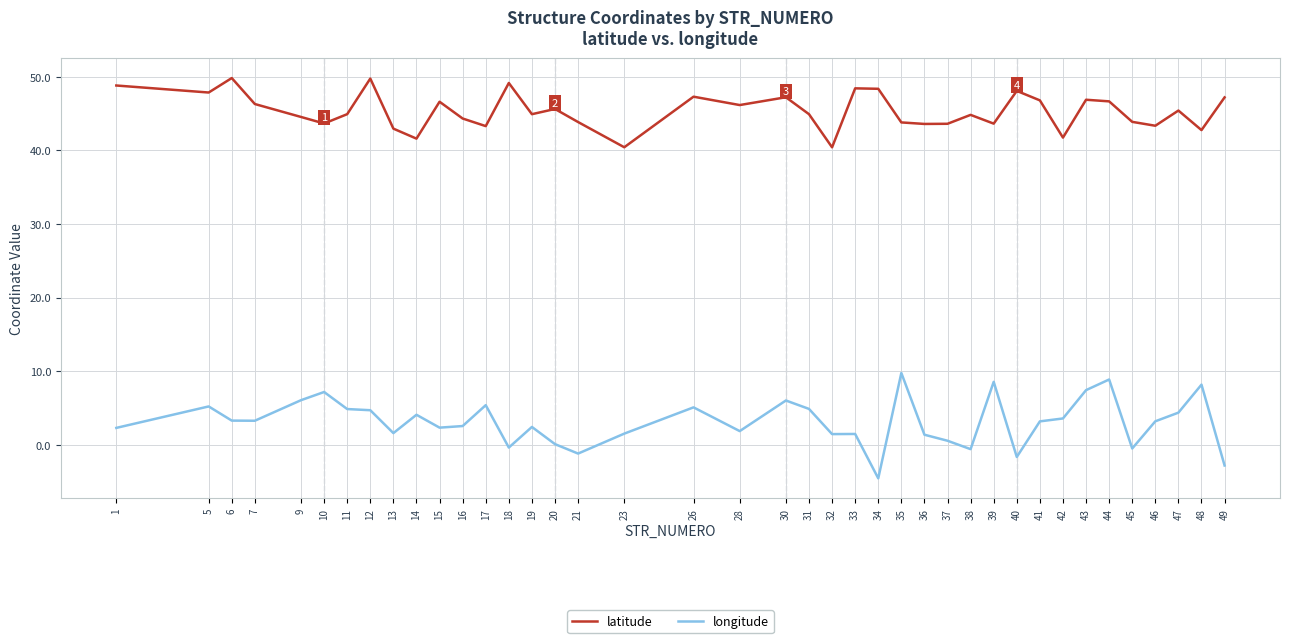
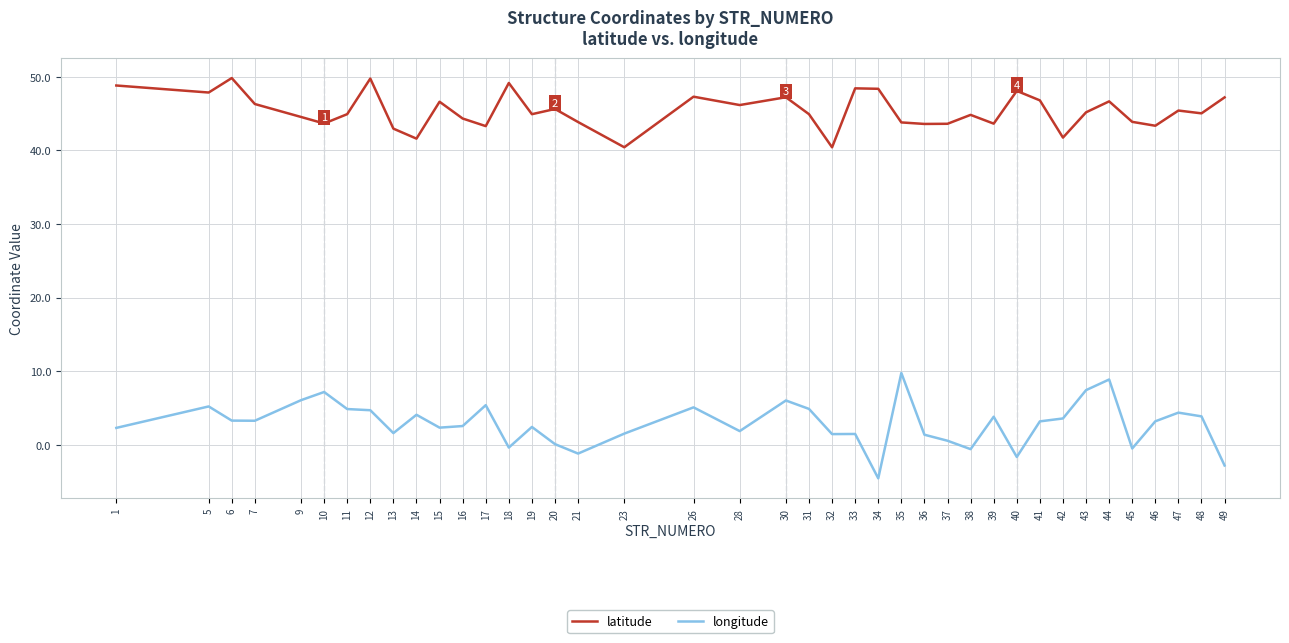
longitude, 39: 9 -> 4
latitude, 43: 47 -> 45
latitude, 48: 43 -> 45
longitude, 48: 8 -> 4
